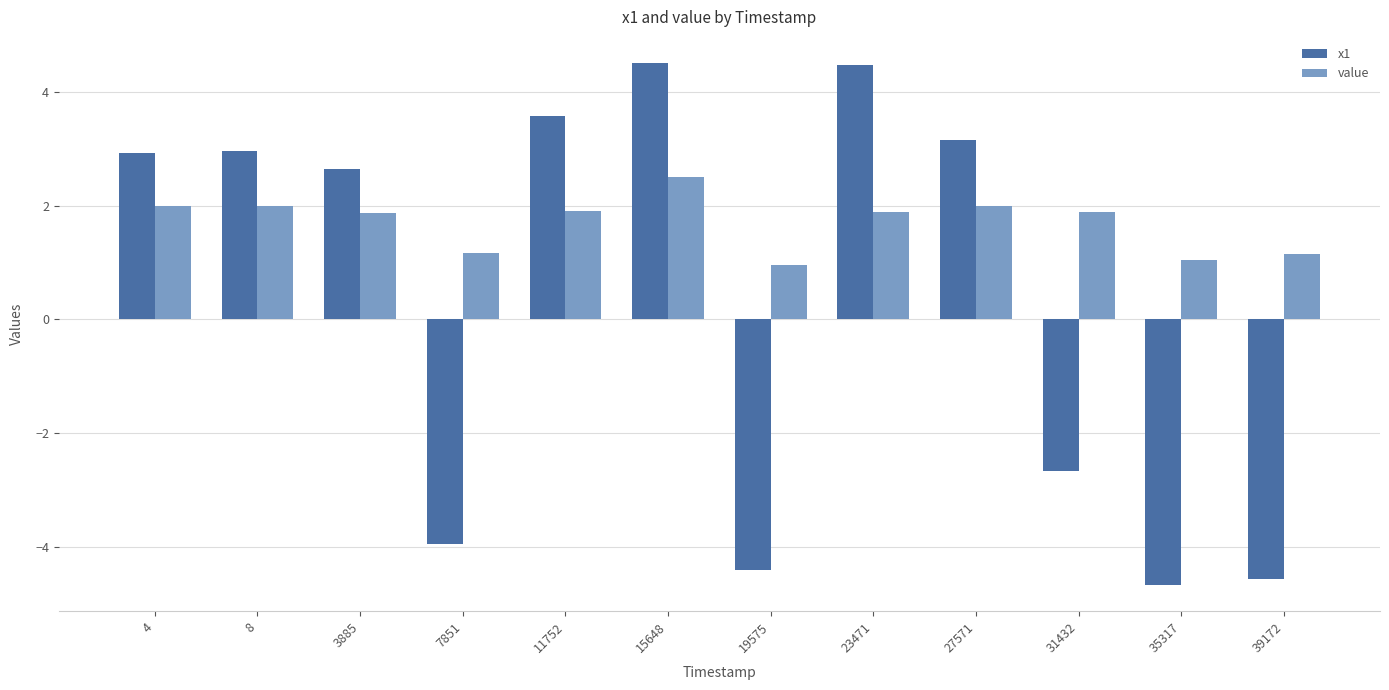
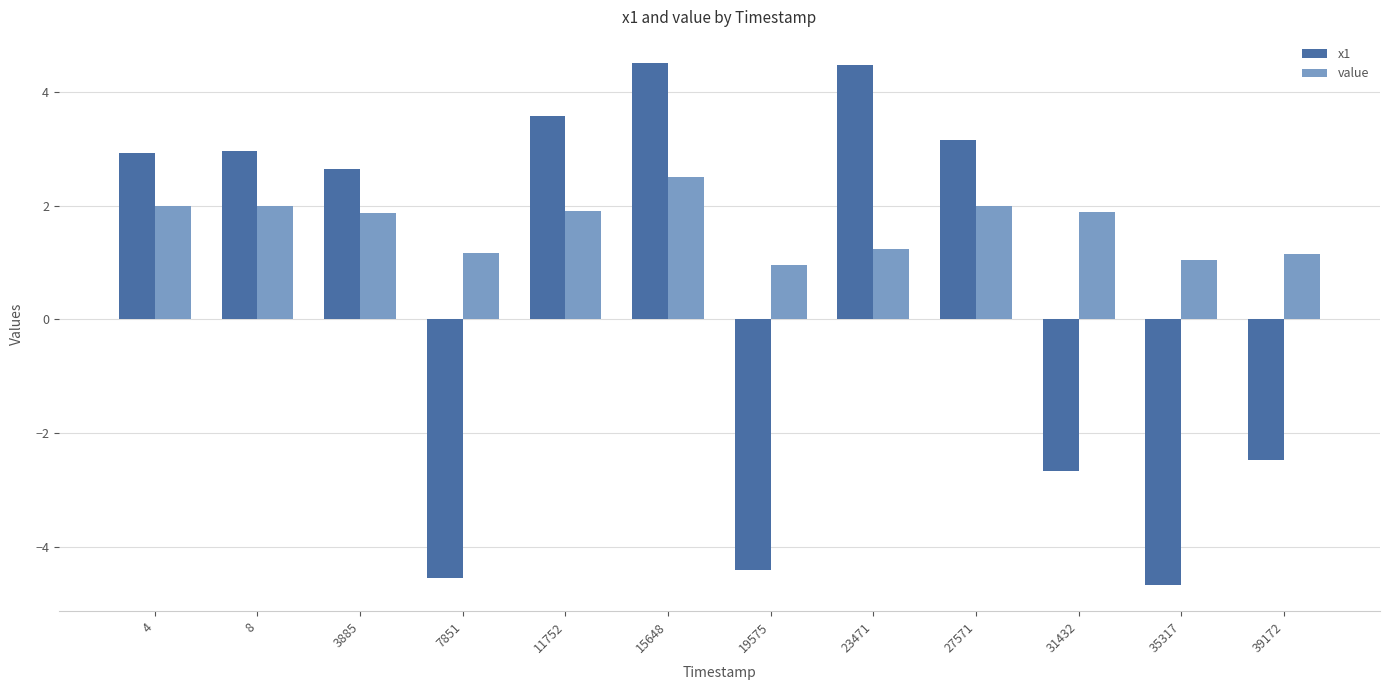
x1, 7851: -4.0 -> -4.5
value, 23471: 1.9 -> 1.2
x1, 39172: -4.6 -> -2.5
